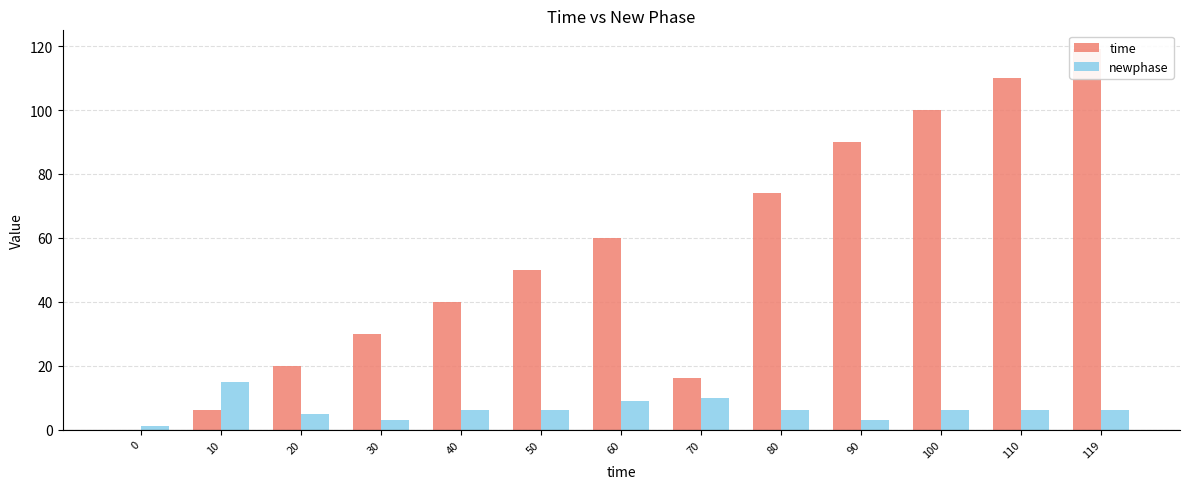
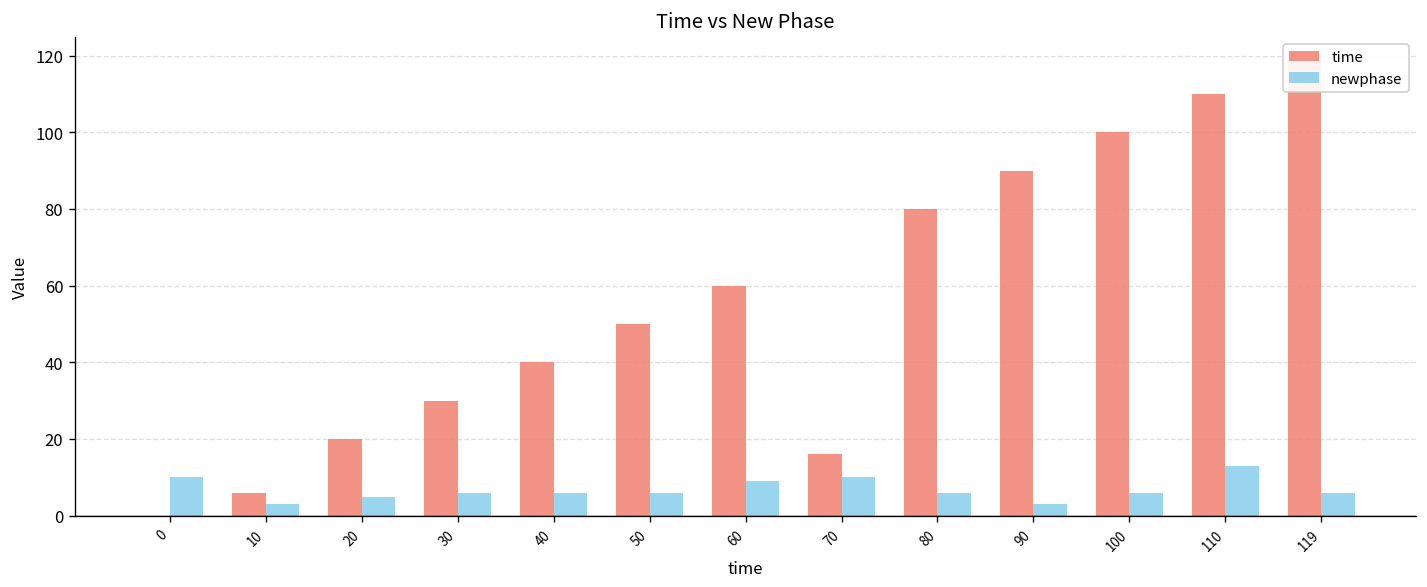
newphase, 0: 1 -> 10
newphase, 10: 15 -> 3
newphase, 30: 3 -> 6
time, 80: 74 -> 80
newphase, 110: 6 -> 13
